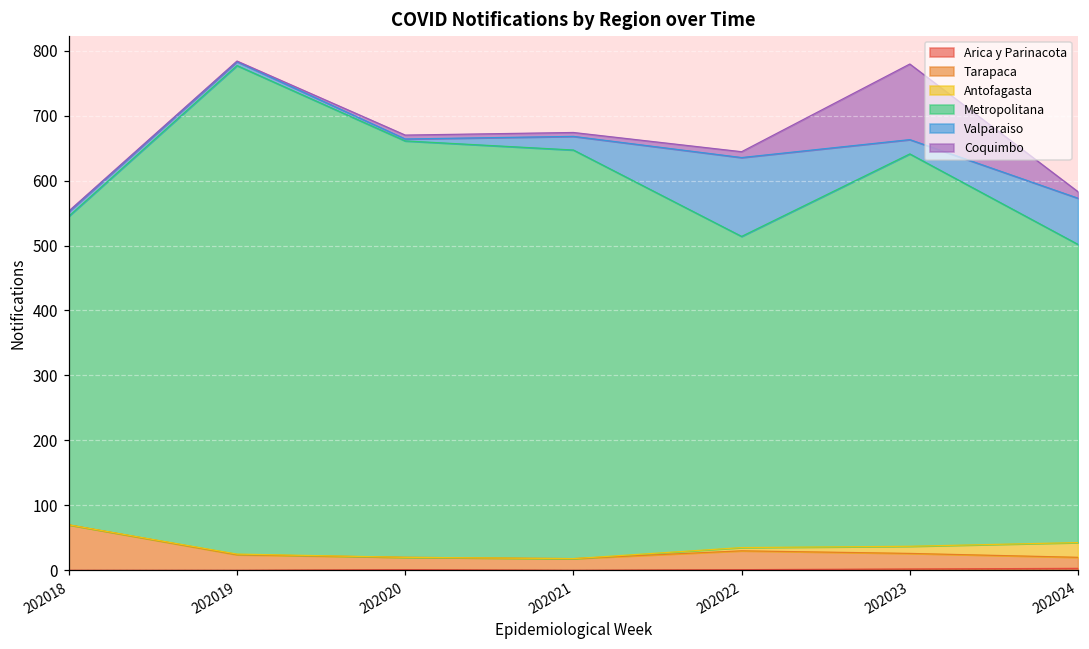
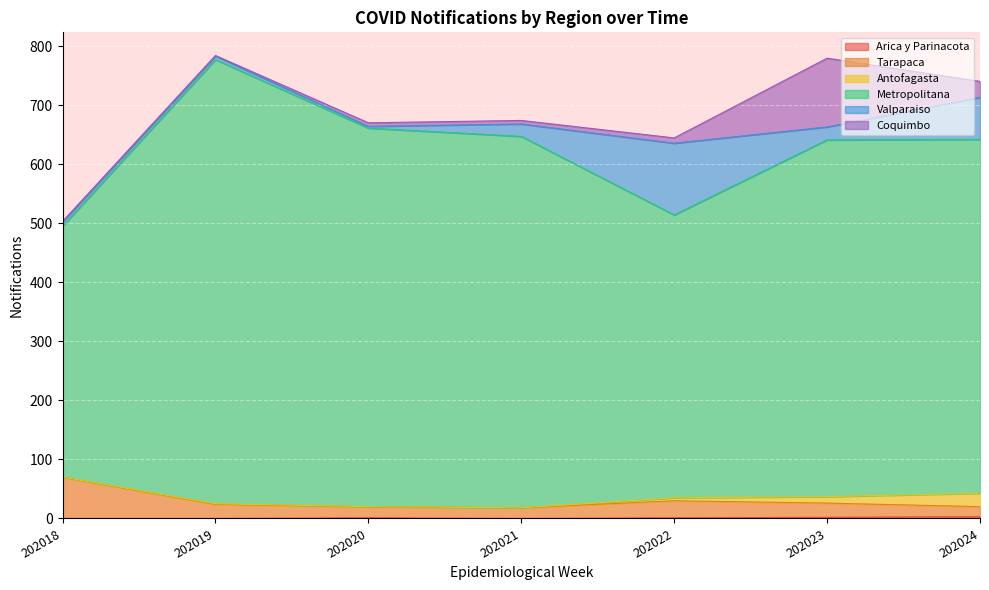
Metropolitana, 202018: 480 -> 430
Metropolitana, 202024: 460 -> 600
Coquimbo, 202024: 10 -> 30
